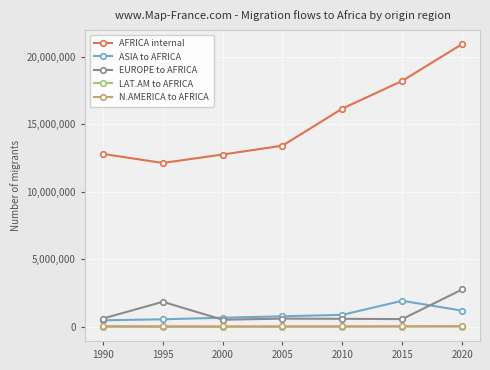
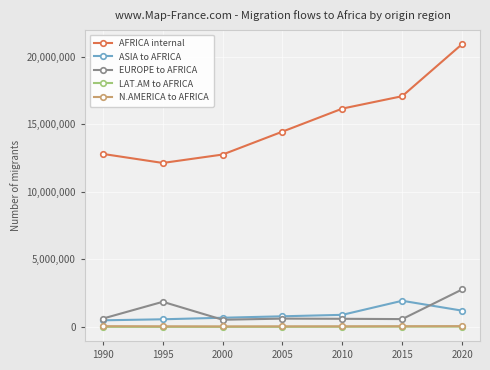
AFRICA internal, 2005: 13,400,000 -> 14,400,000
AFRICA internal, 2015: 18,200,000 -> 17,100,000
